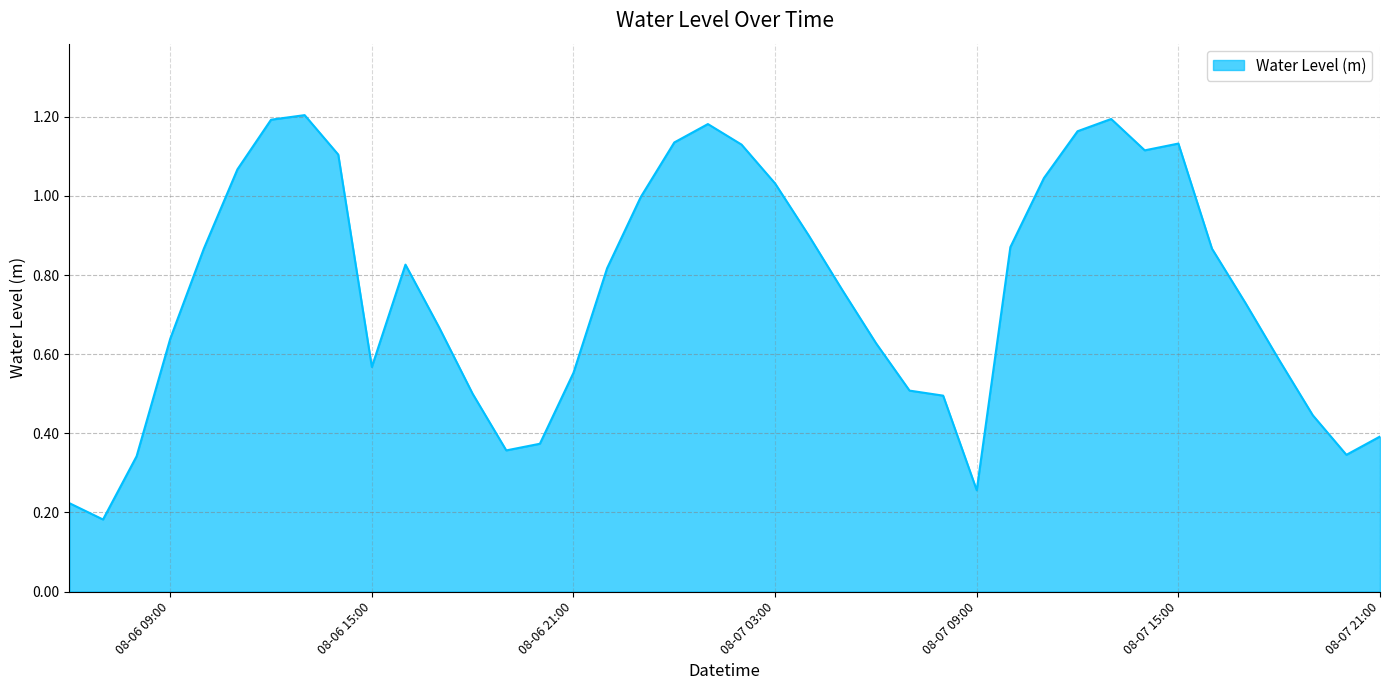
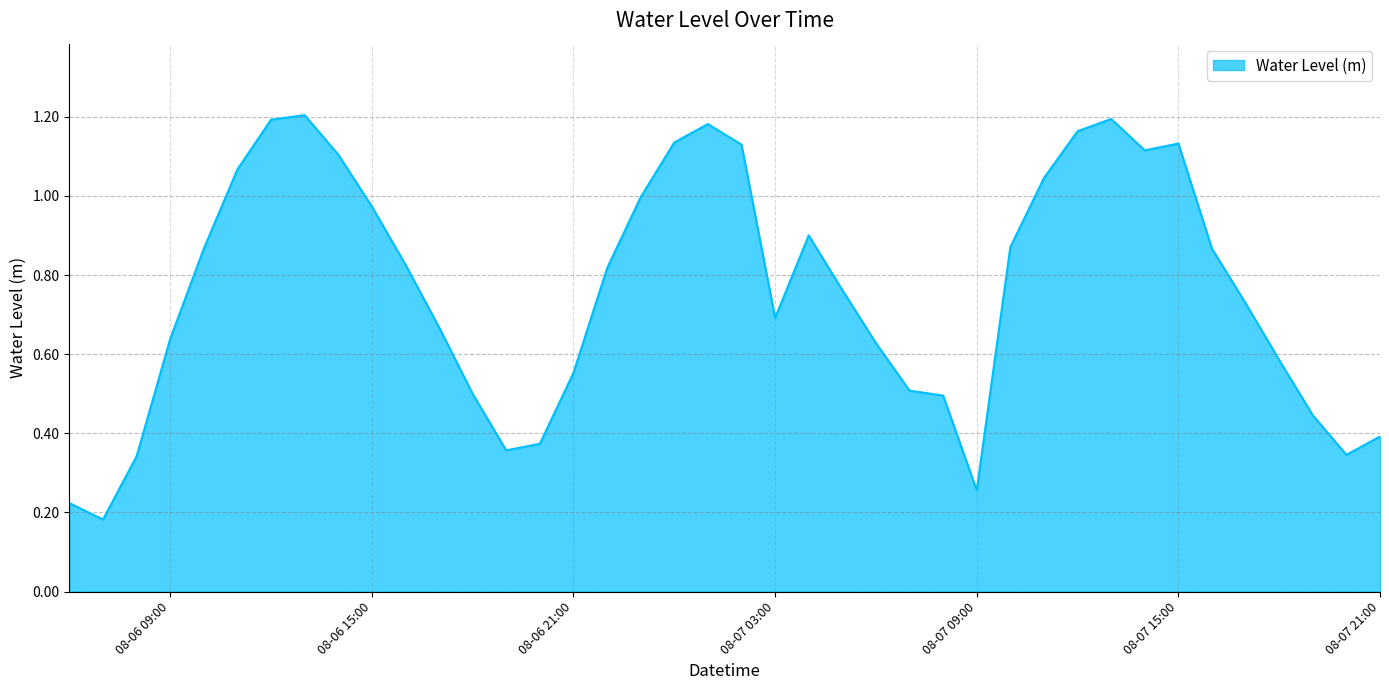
08-06 15:00: 0.57 -> 0.97
08-07 03:00: 1.03 -> 0.69
